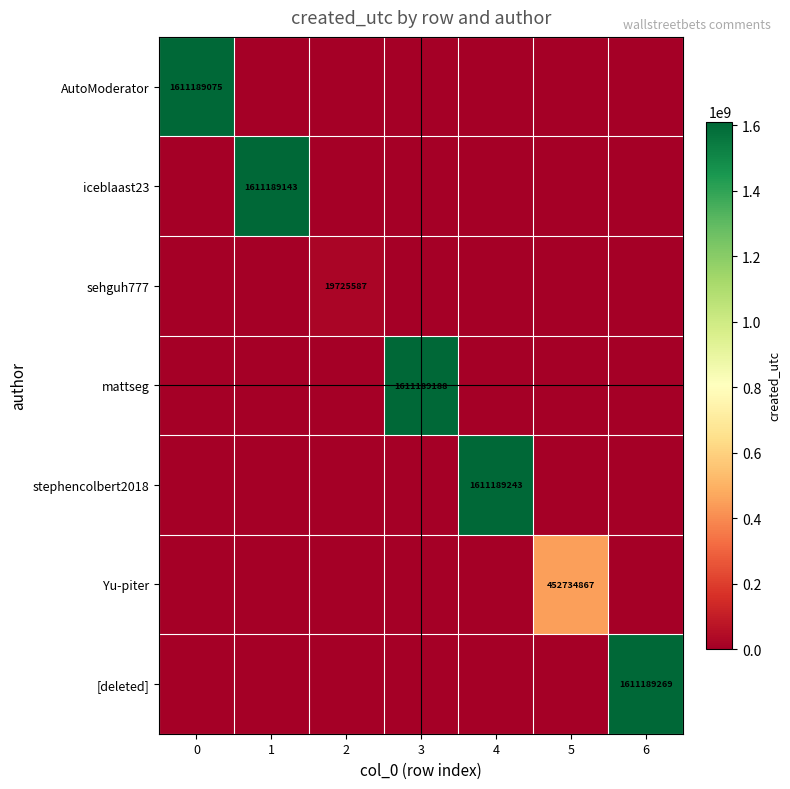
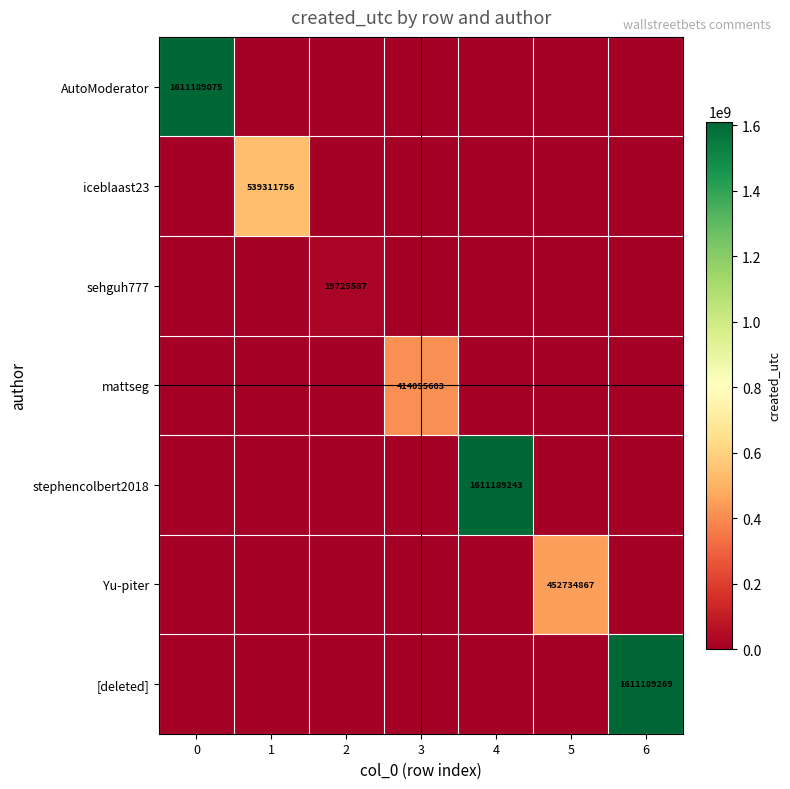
iceblaast23, 1: 1611189143 -> 539311756
mattseg, 3: 1611189188 -> 414055603
